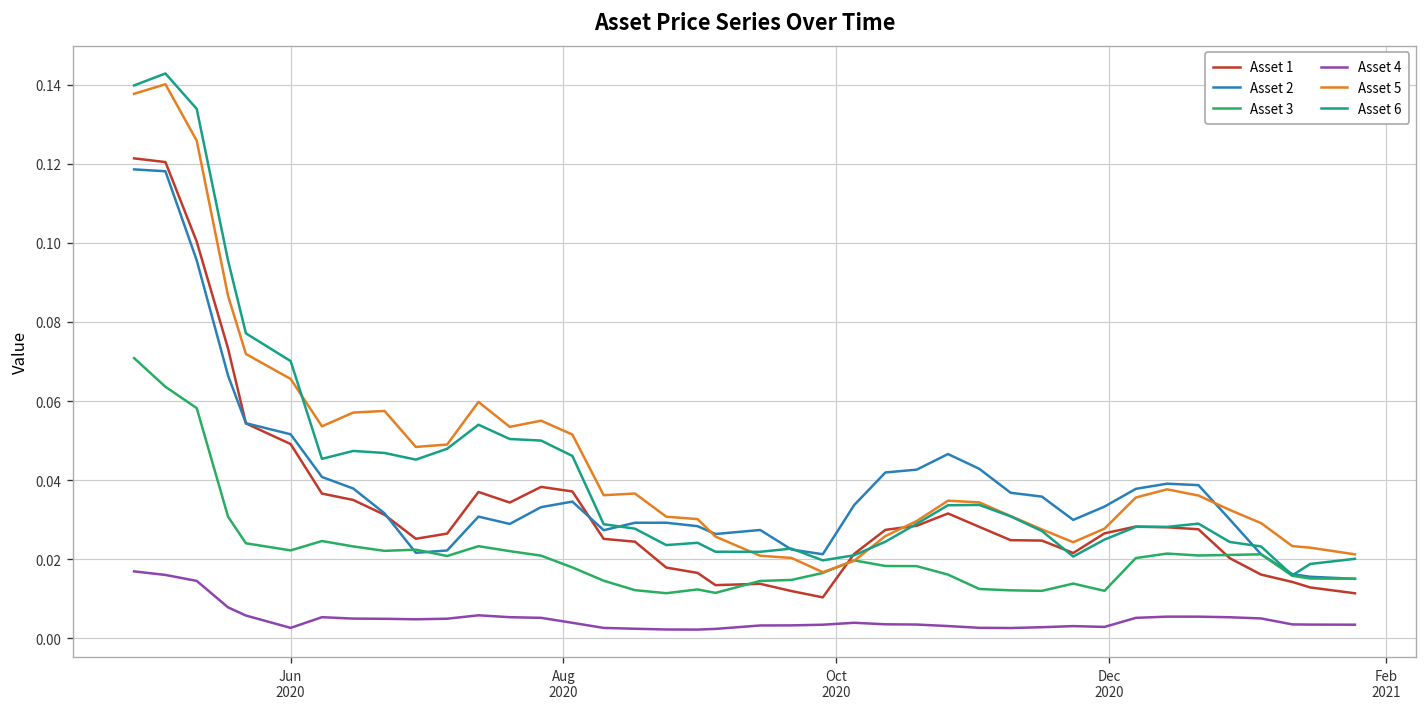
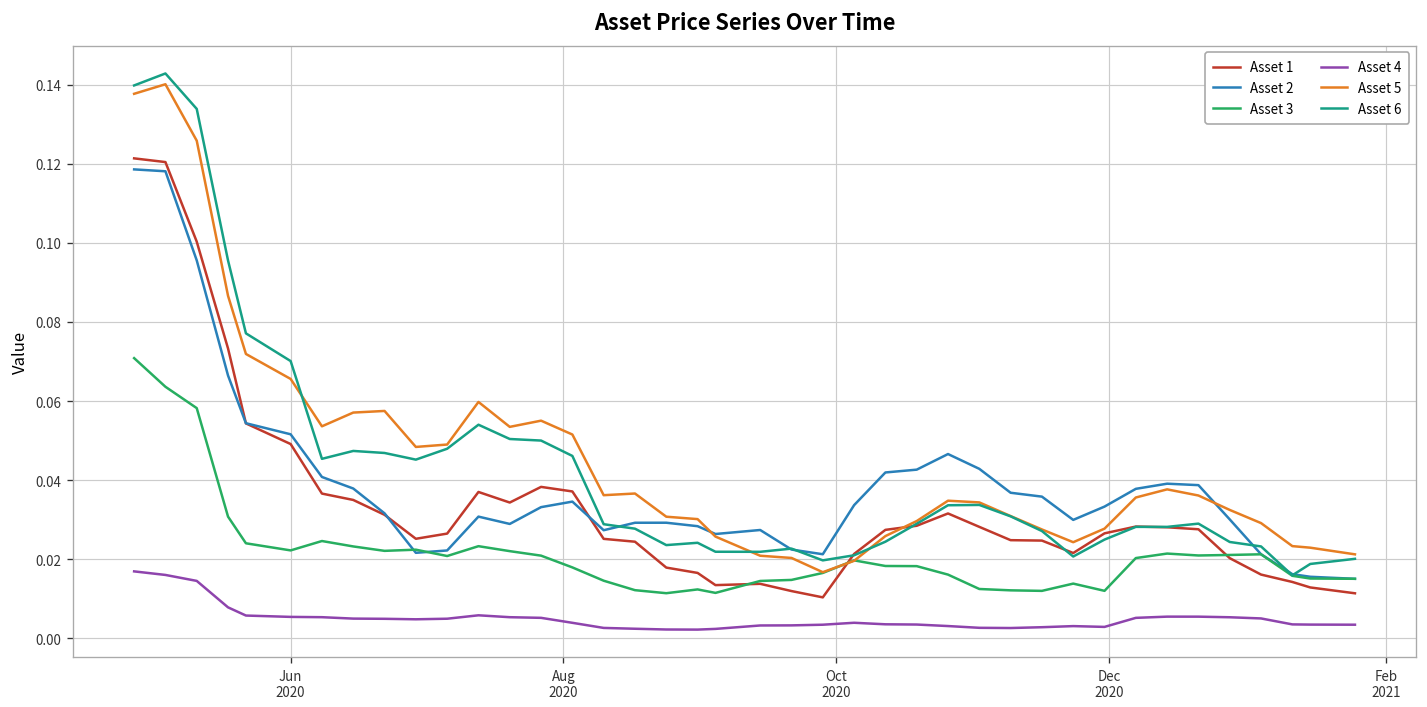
Asset 4, Jun 2020: 0.003 -> 0.005
